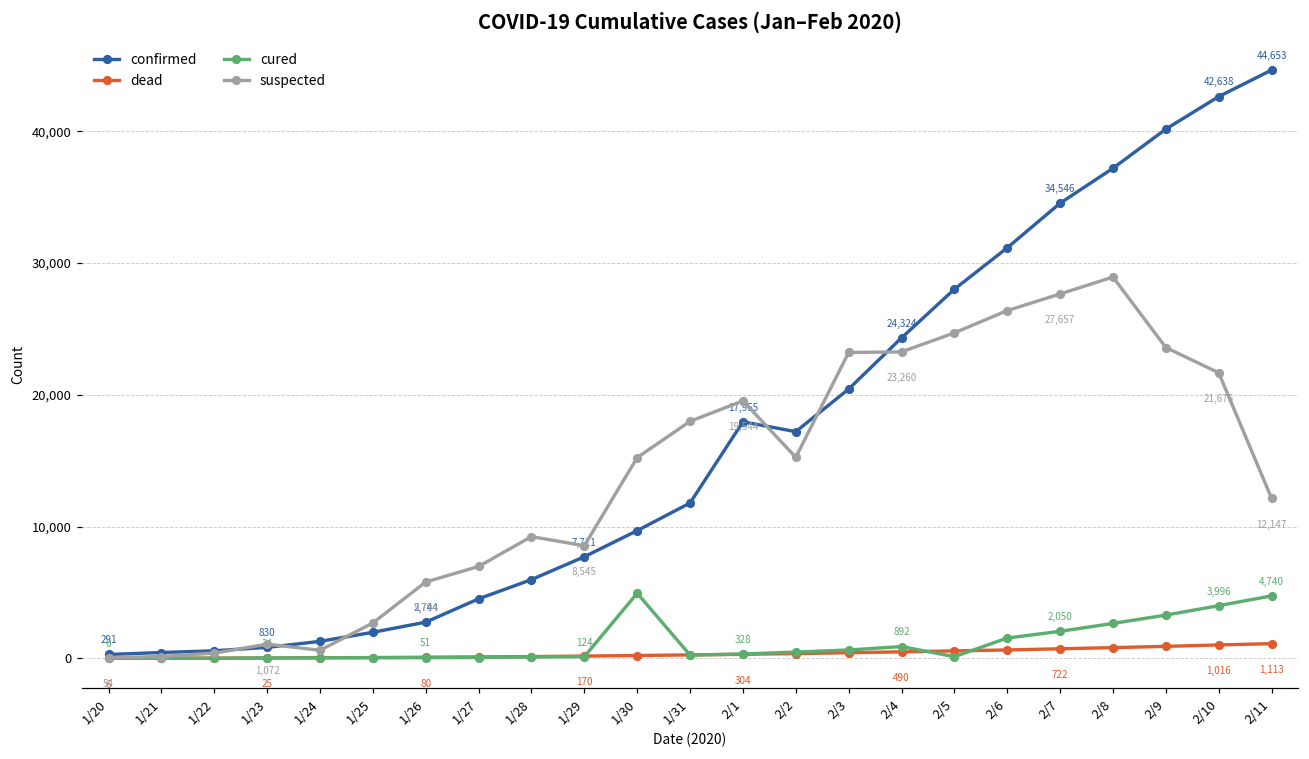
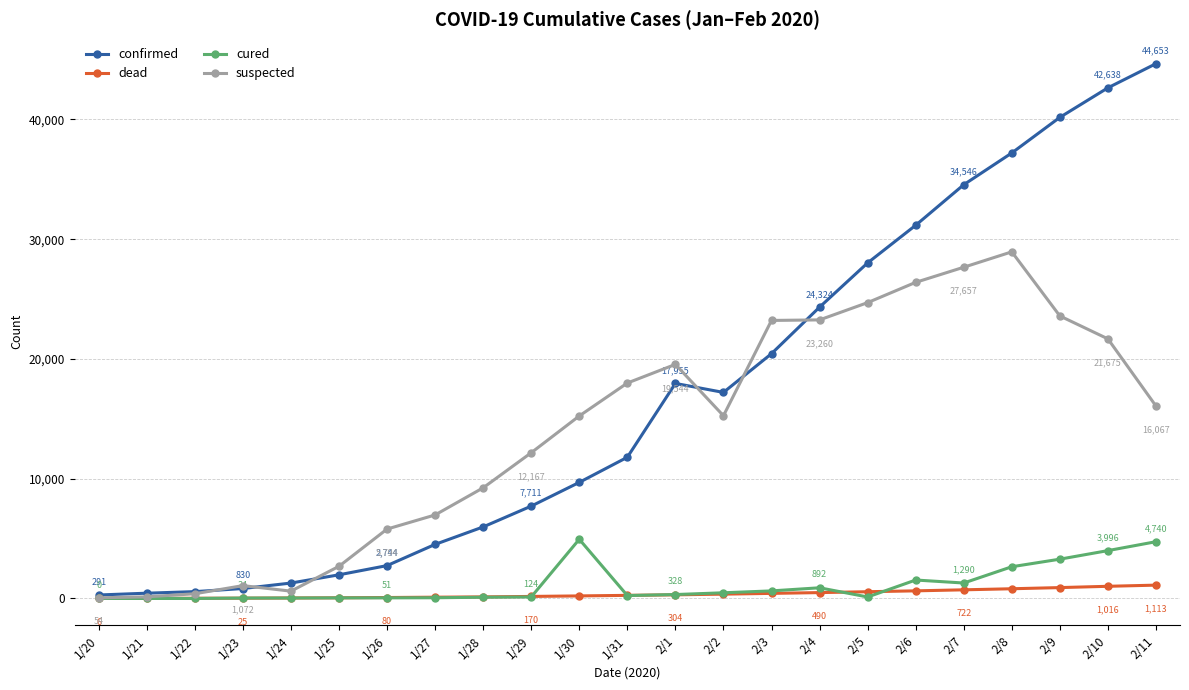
suspected, 1/29: 8,545 -> 12,167
cured, 2/7: 2,050 -> 1,290
suspected, 2/11: 12,147 -> 16,067
